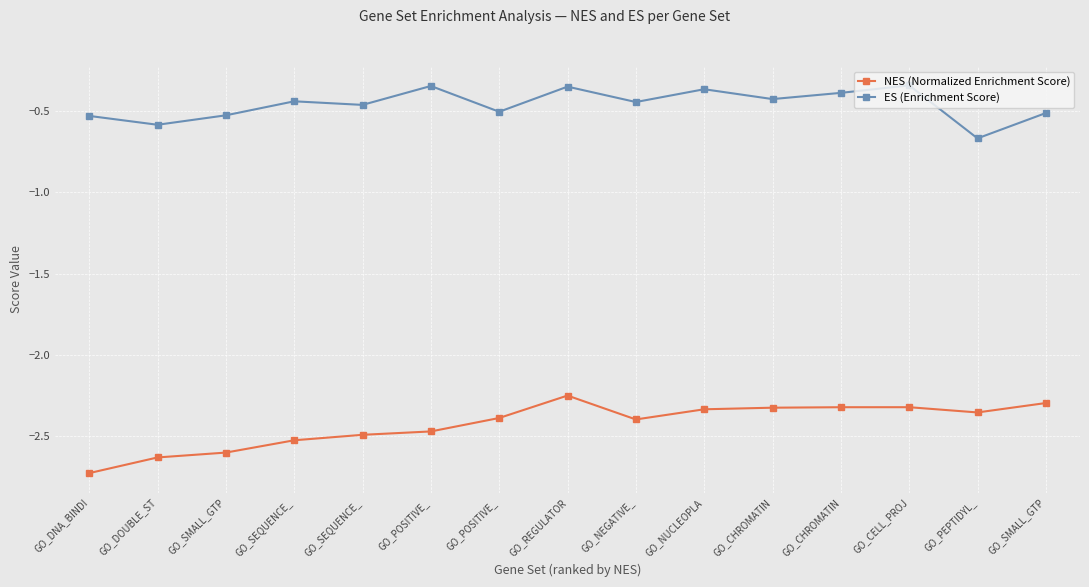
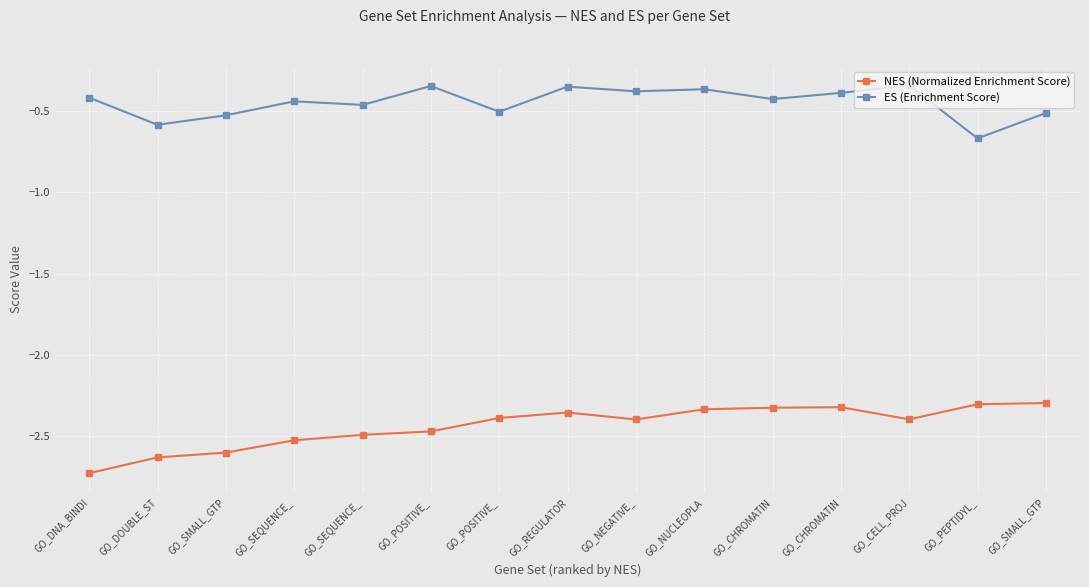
ES (Enrichment Score), GO_DNA_BINDI: -0.53 -> -0.42
NES (Normalized Enrichment Score), GO_REGULATOR: -2.25 -> -2.35
ES (Enrichment Score), GO_NEGATIVE_: -0.44 -> -0.38
NES (Normalized Enrichment Score), GO_CELL_PROJ: -2.32 -> -2.40
NES (Normalized Enrichment Score), GO_PEPTIDYL_: -2.35 -> -2.30
